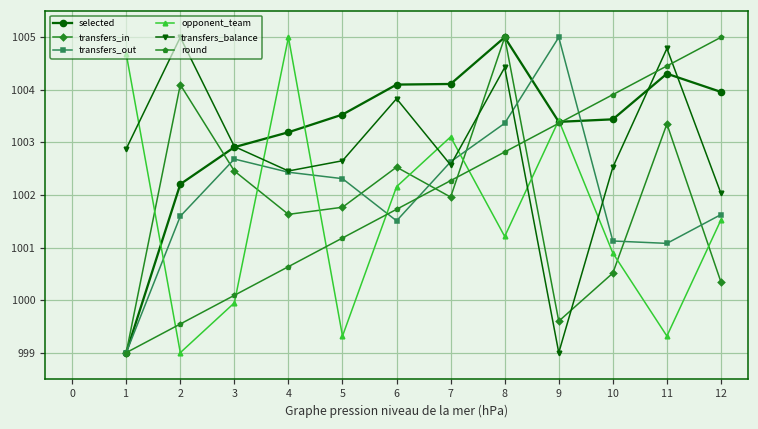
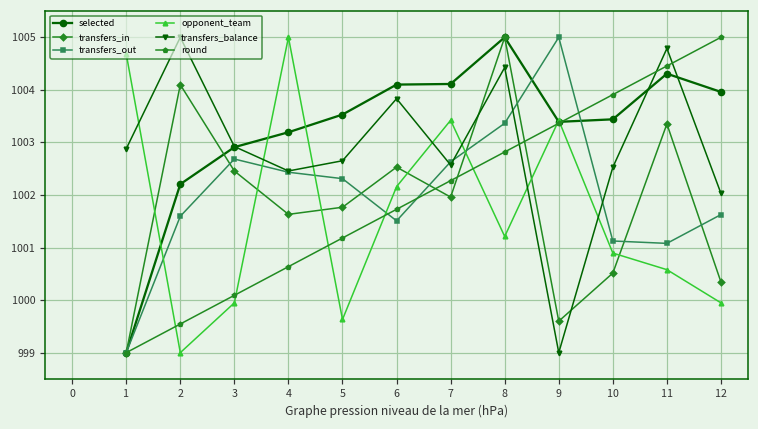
opponent_team, 5: 999.3 -> 999.6
opponent_team, 7: 1003.1 -> 1003.4
opponent_team, 11: 999.3 -> 1000.6
opponent_team, 12: 1001.5 -> 999.9
